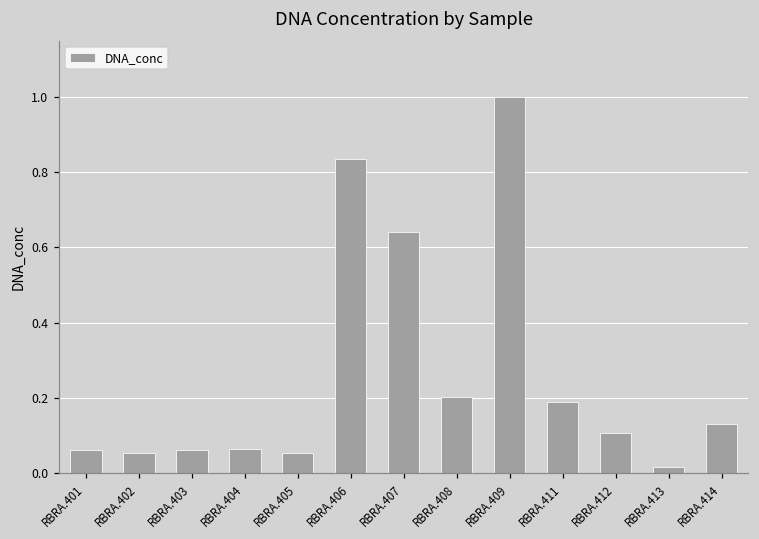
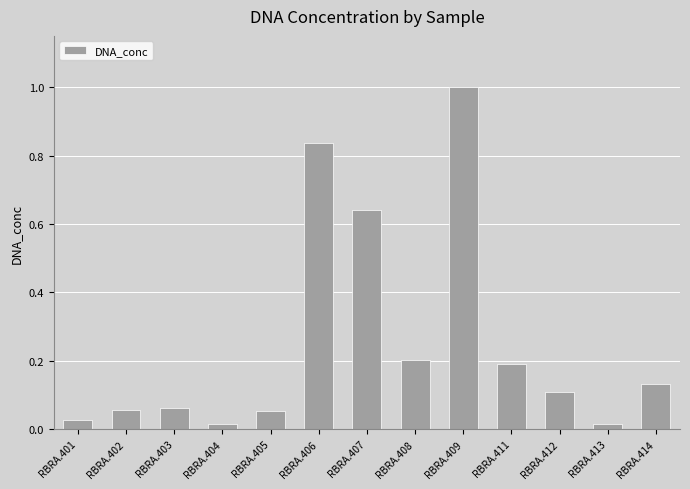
RBRA.401: 0.06 -> 0.03
RBRA.404: 0.06 -> 0.02
